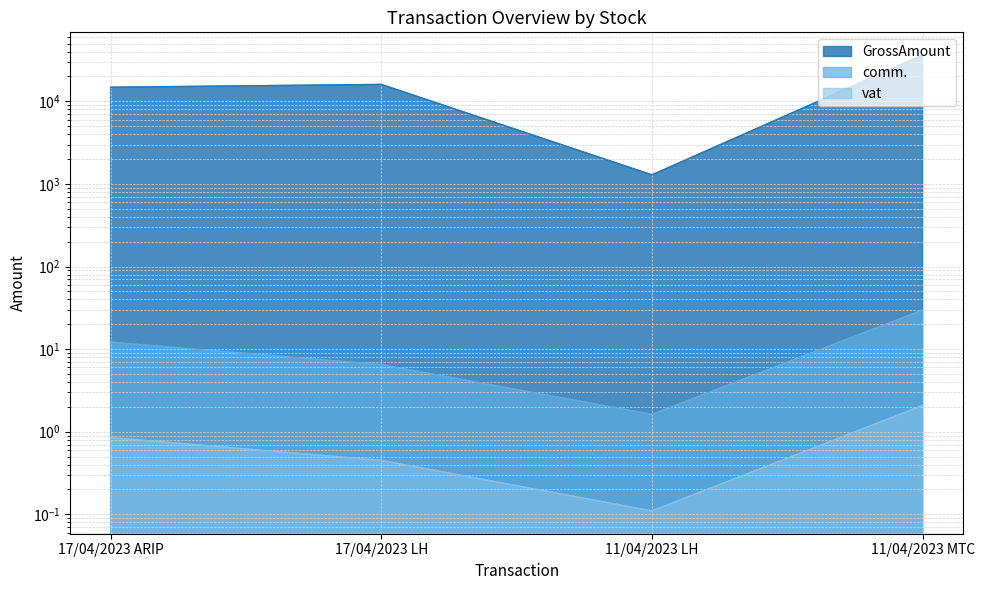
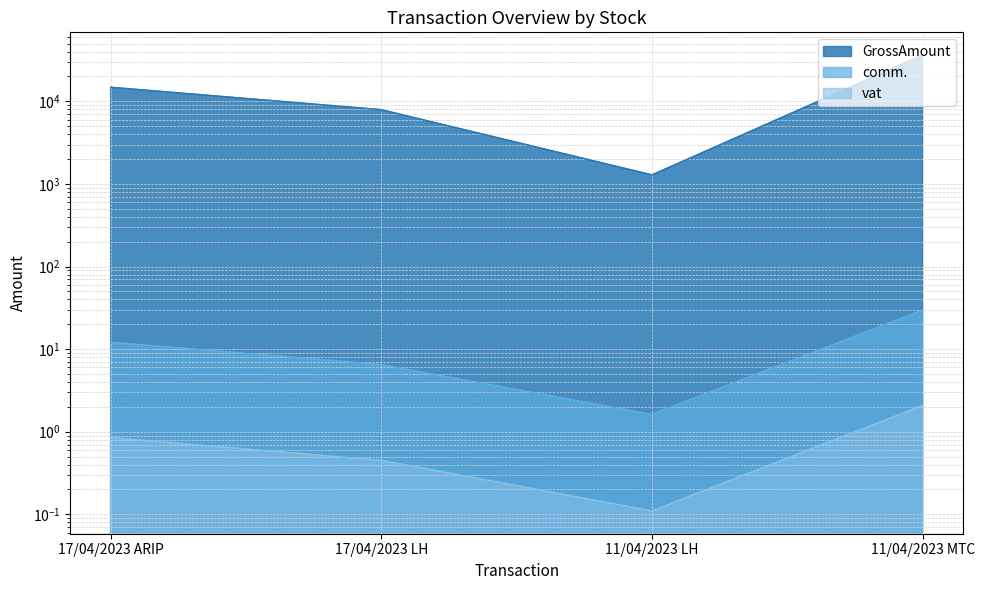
GrossAmount, 17/04/2023 LH: 16000 -> 8000
